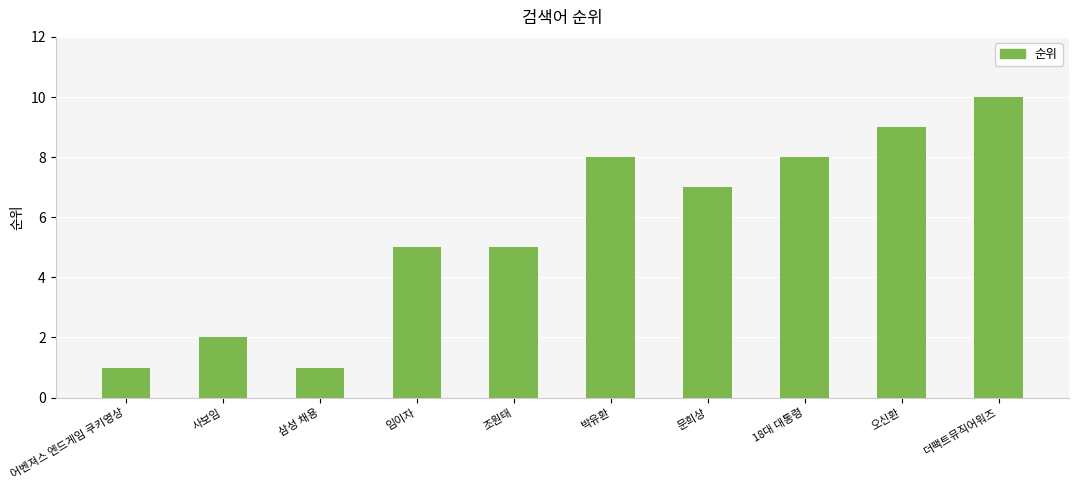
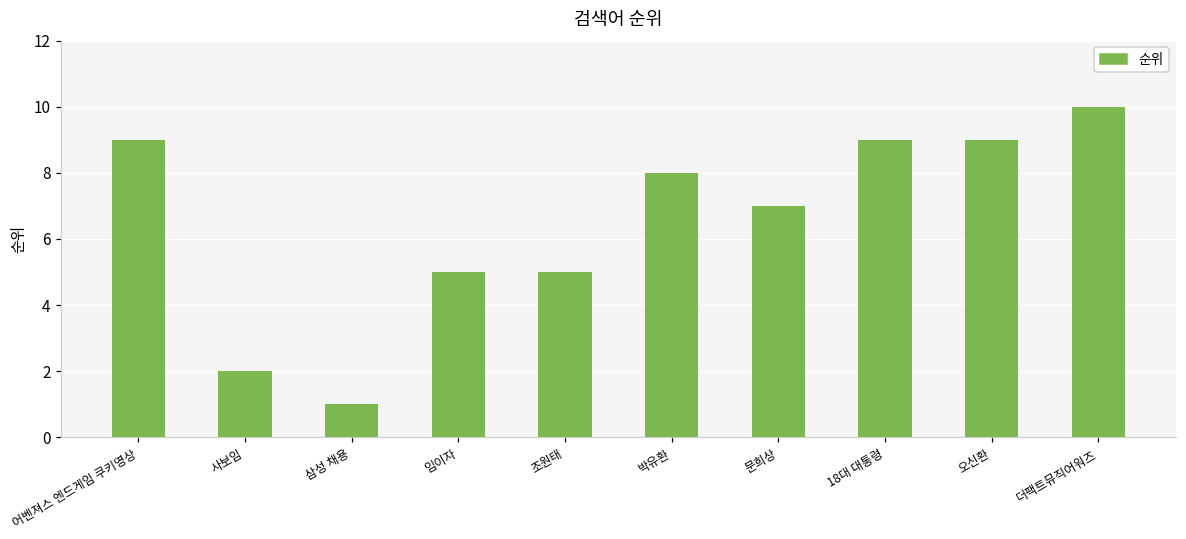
어벤져스 엔드게임 쿠키영상: 1 -> 9
18대 대통령: 8 -> 9
